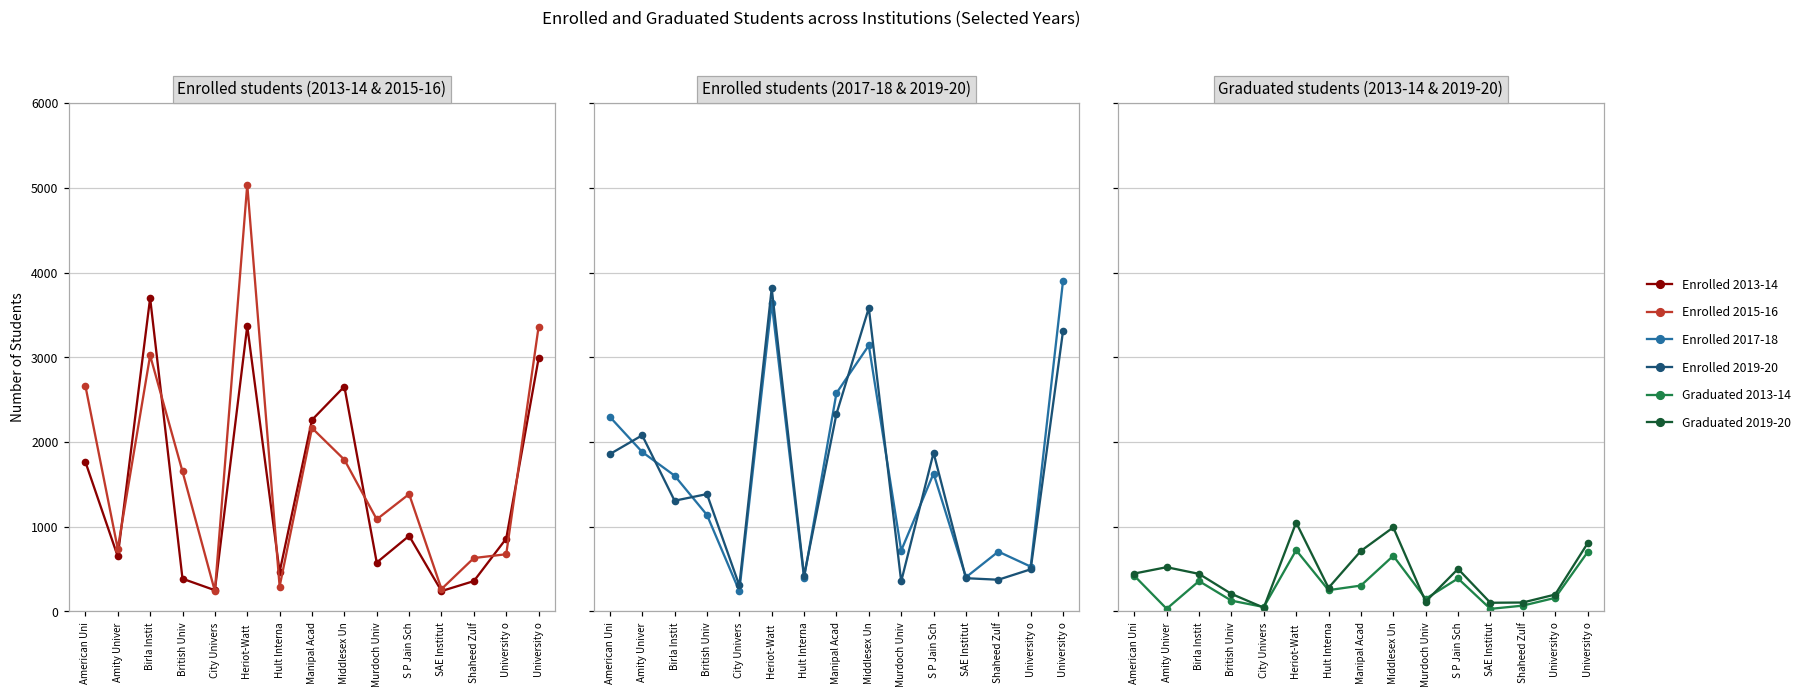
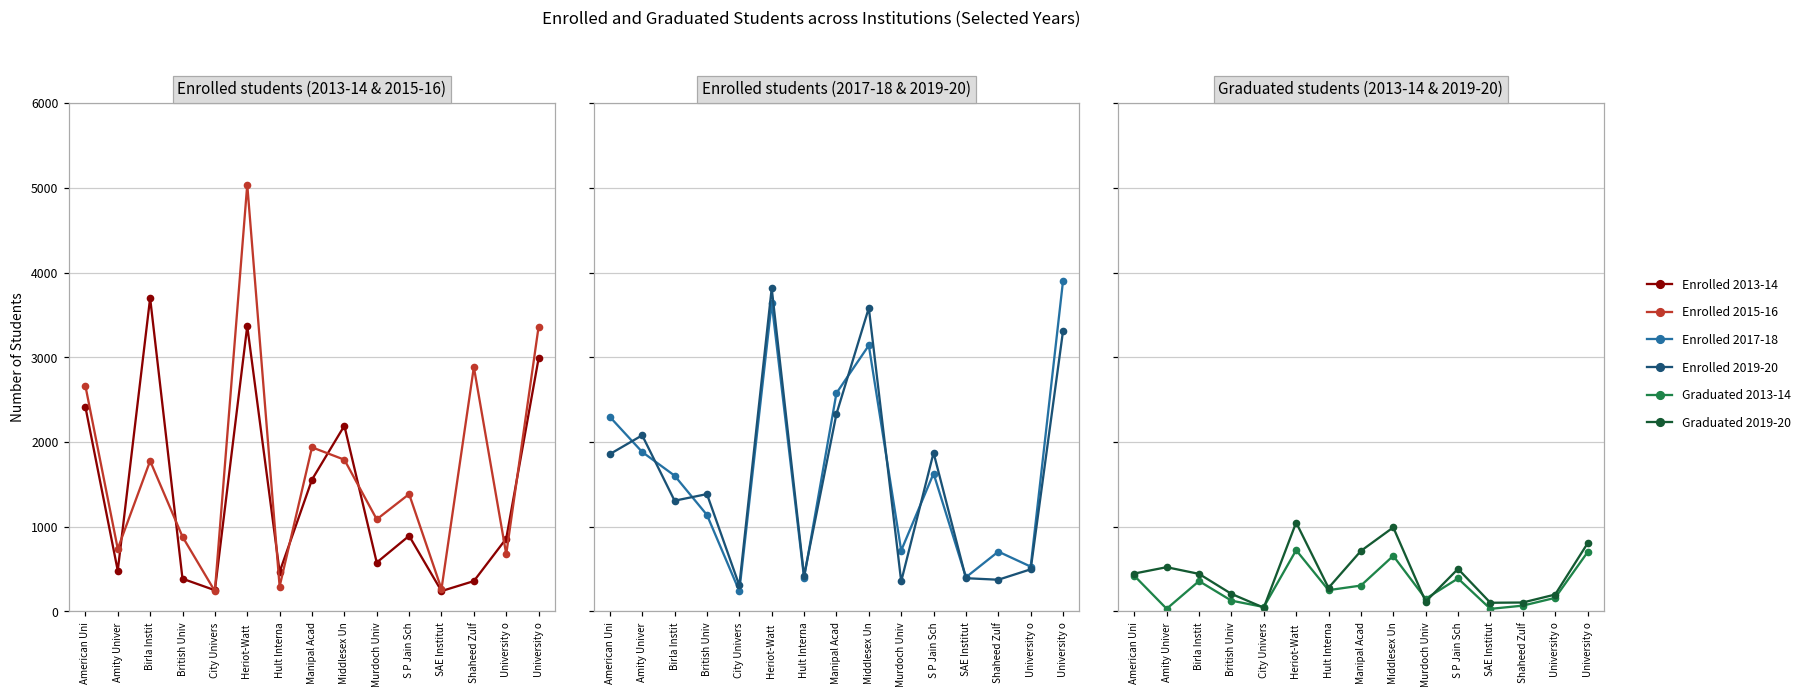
Enrolled students (2013-14 & 2015-16), Enrolled 2013-14, American Uni: 1800 -> 2400
Enrolled students (2013-14 & 2015-16), Enrolled 2013-14, Amity Univer: 600 -> 500
Enrolled students (2013-14 & 2015-16), Enrolled 2015-16, Birla Instit: 3000 -> 1800
Enrolled students (2013-14 & 2015-16), Enrolled 2015-16, British Univ: 1700 -> 900
Enrolled students (2013-14 & 2015-16), Enrolled 2013-14, Manipal Acad: 2300 -> 1600
Enrolled students (2013-14 & 2015-16), Enrolled 2015-16, Manipal Acad: 2200 -> 1900
Enrolled students (2013-14 & 2015-16), Enrolled 2013-14, Middlesex Un: 2700 -> 2200
Enrolled students (2013-14 & 2015-16), Enrolled 2015-16, Shaheed Zulf: 600 -> 2900
